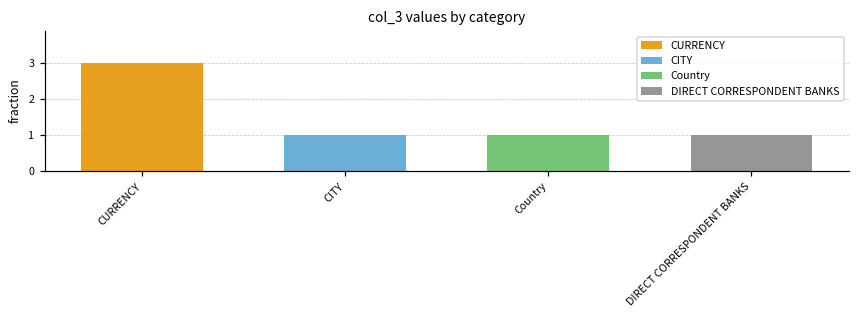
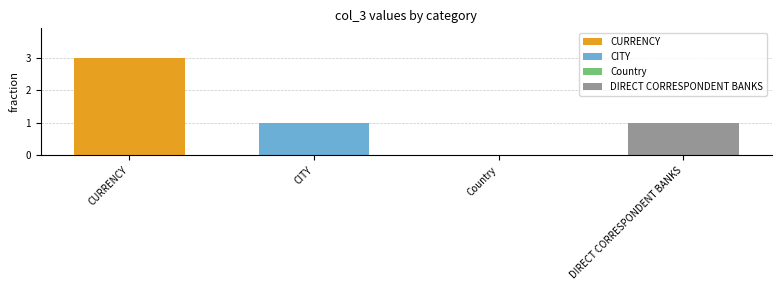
Country: 1 -> 0
